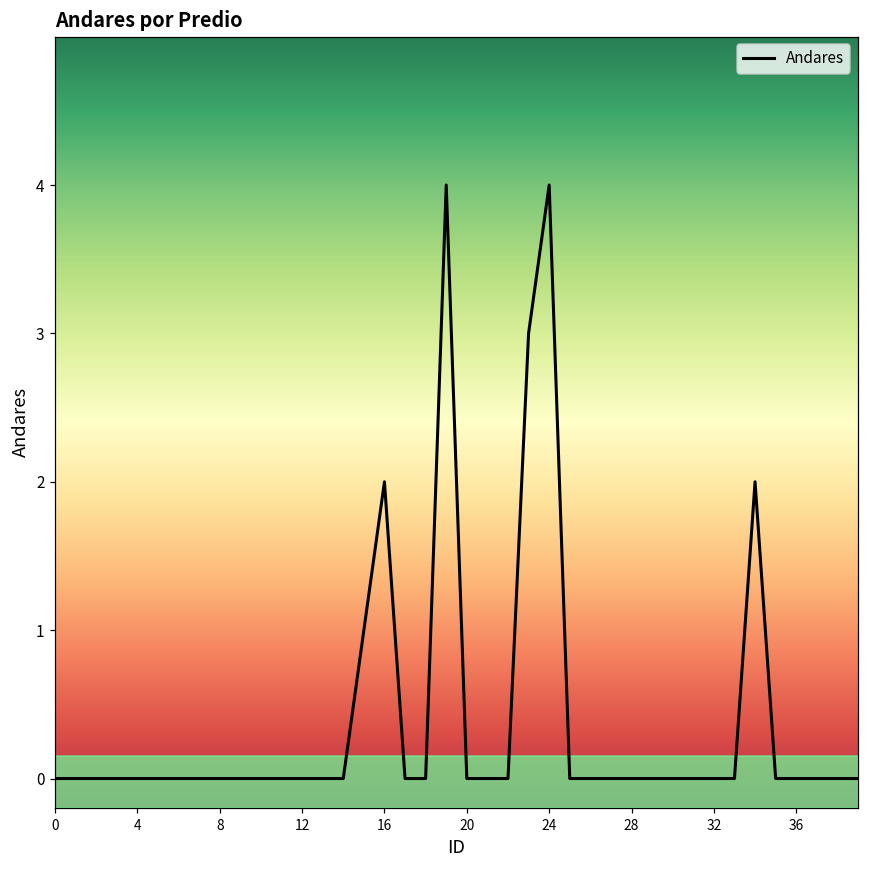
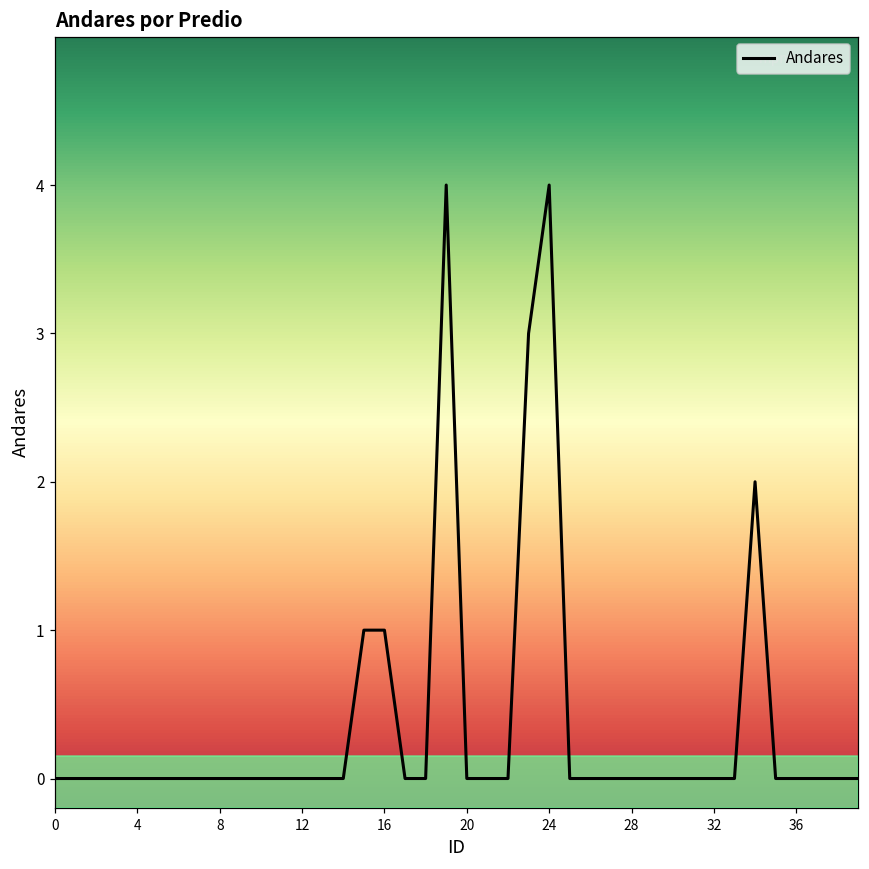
16: 2 -> 1
